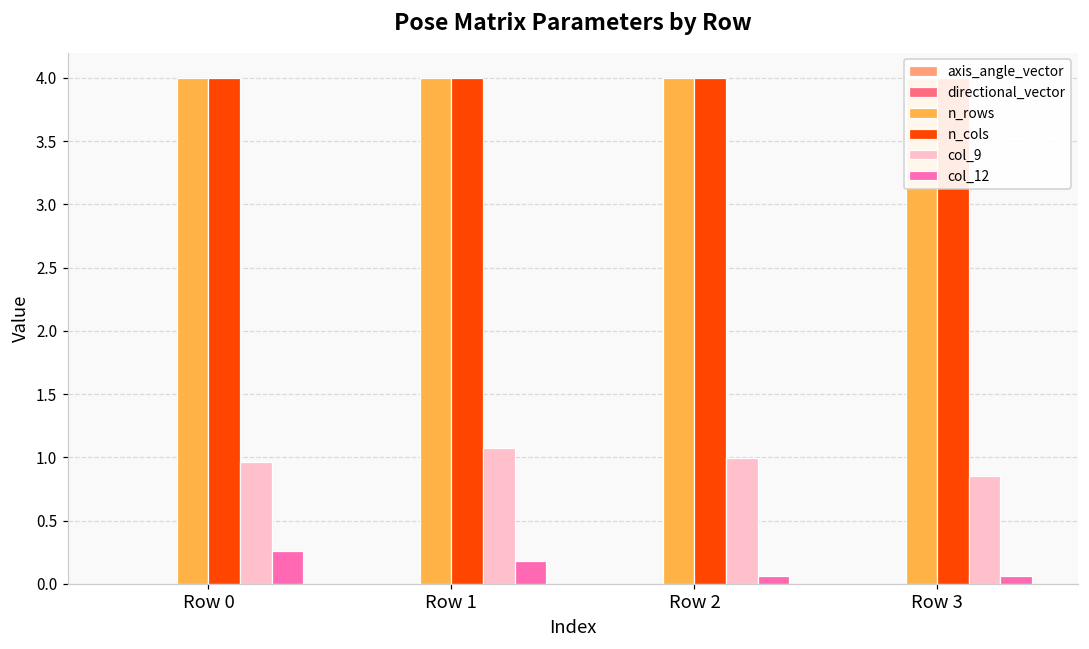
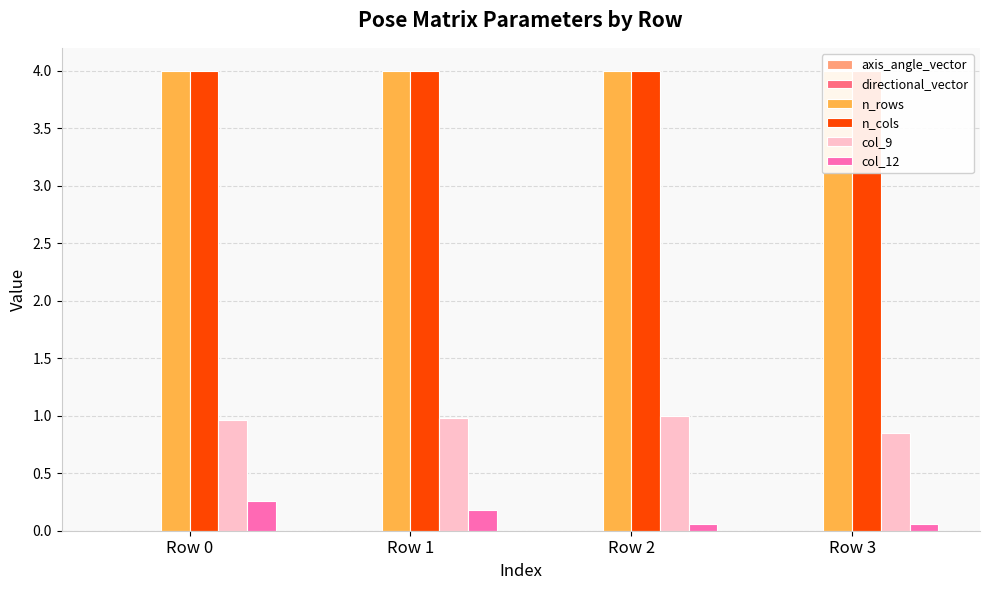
col_9, Row 1: 1.08 -> 0.98
